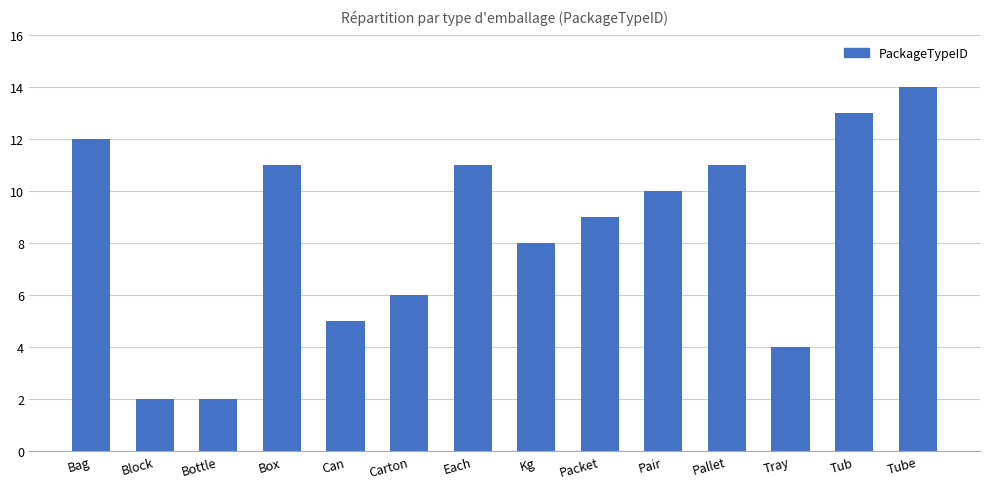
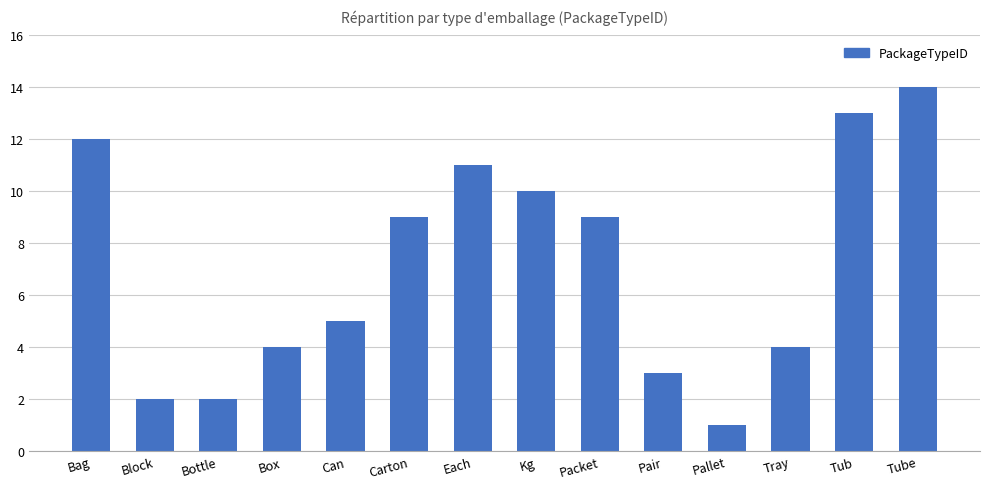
Box: 11 -> 4
Carton: 6 -> 9
Kg: 8 -> 10
Pair: 10 -> 3
Pallet: 11 -> 1
